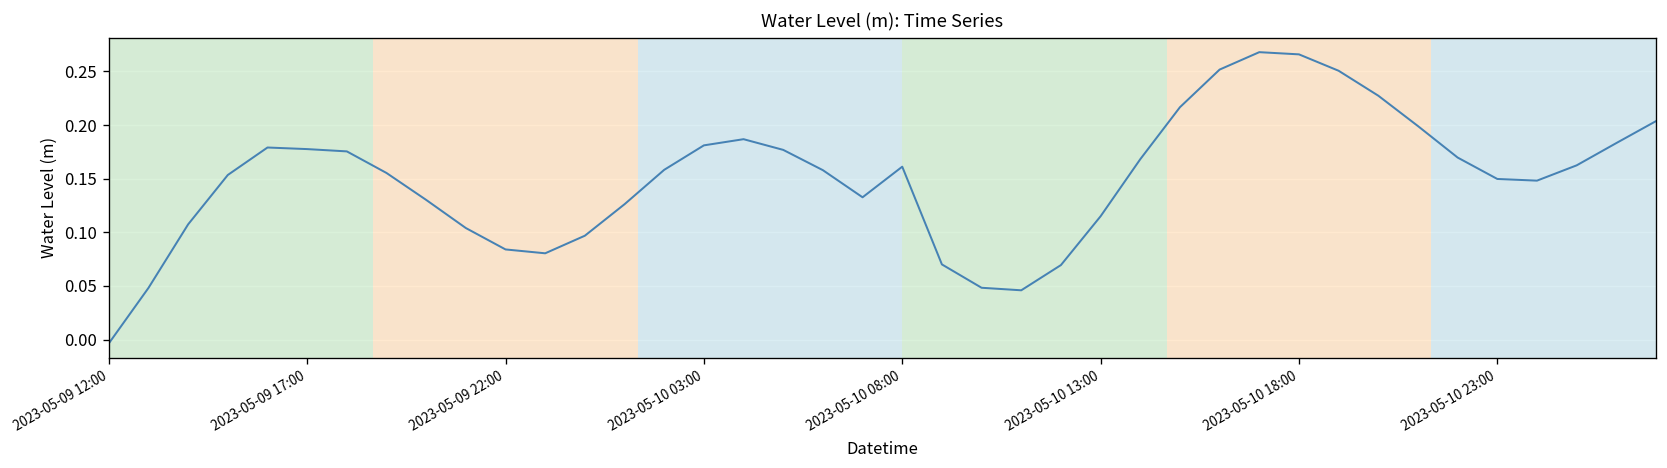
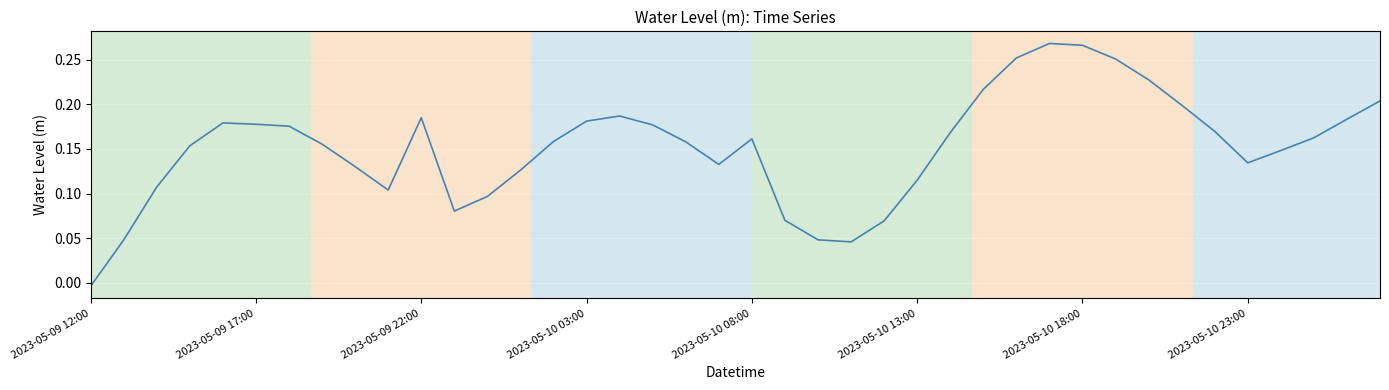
2023-05-09 22:00: 0.08 -> 0.18
2023-05-10 23:00: 0.15 -> 0.13
